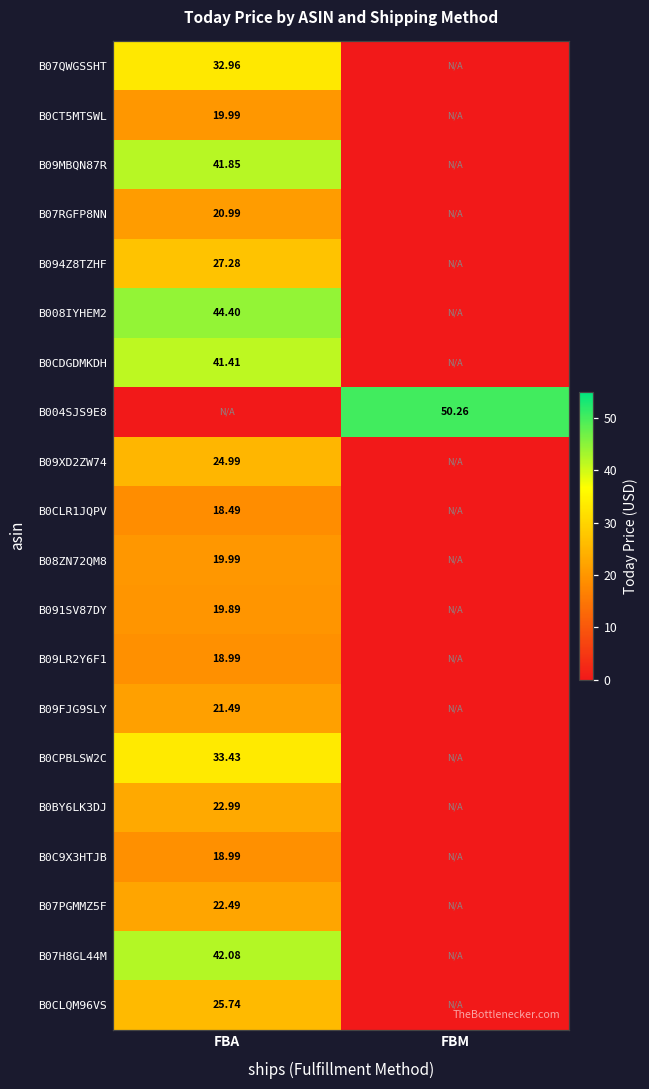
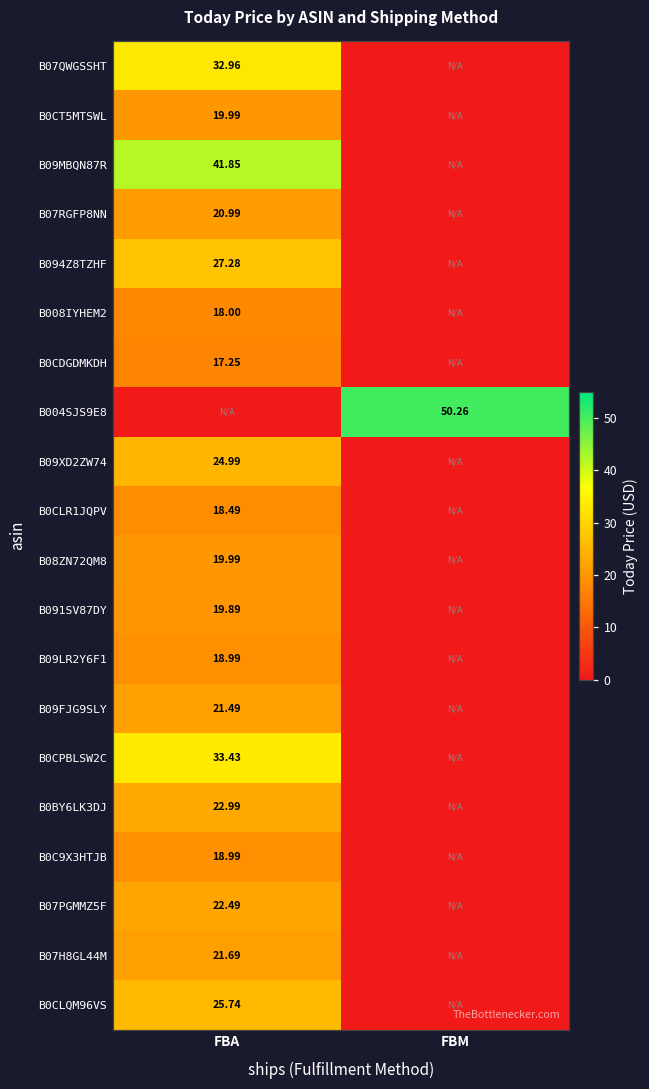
B008IYHEM2, FBA: 44.40 -> 18.00
B0CDGDMKDH, FBA: 41.41 -> 17.25
B07H8GL44M, FBA: 42.08 -> 21.69
